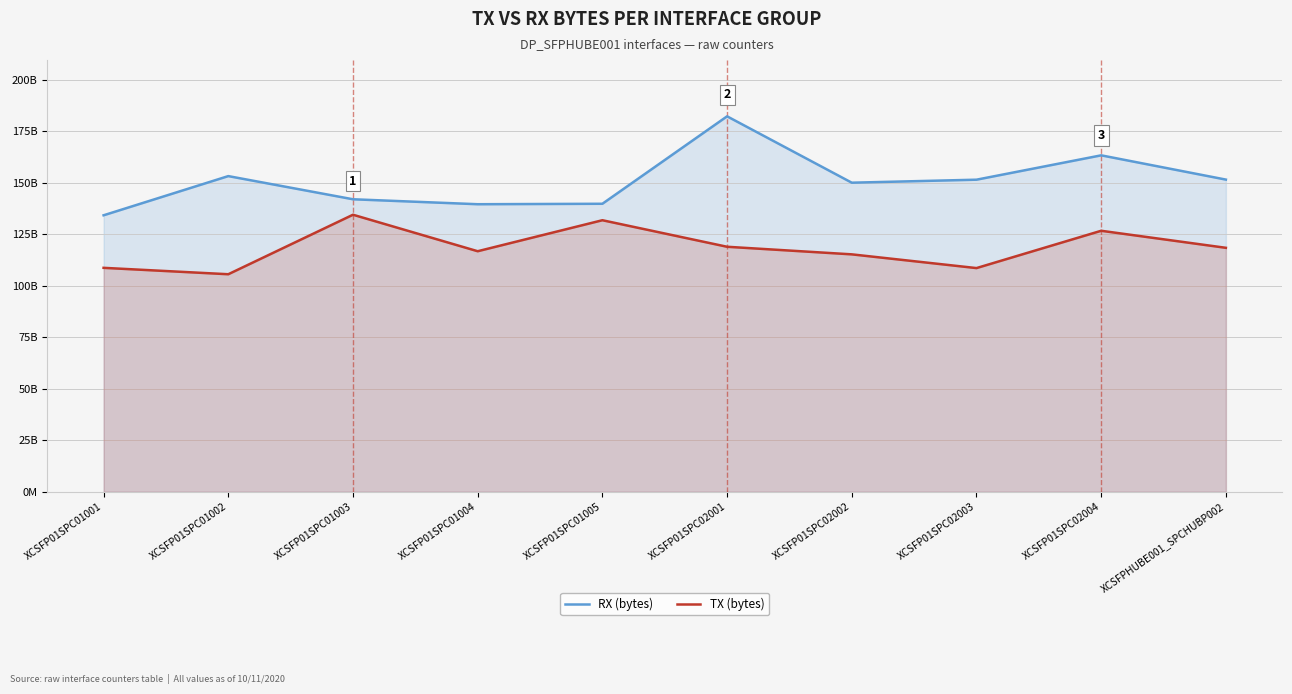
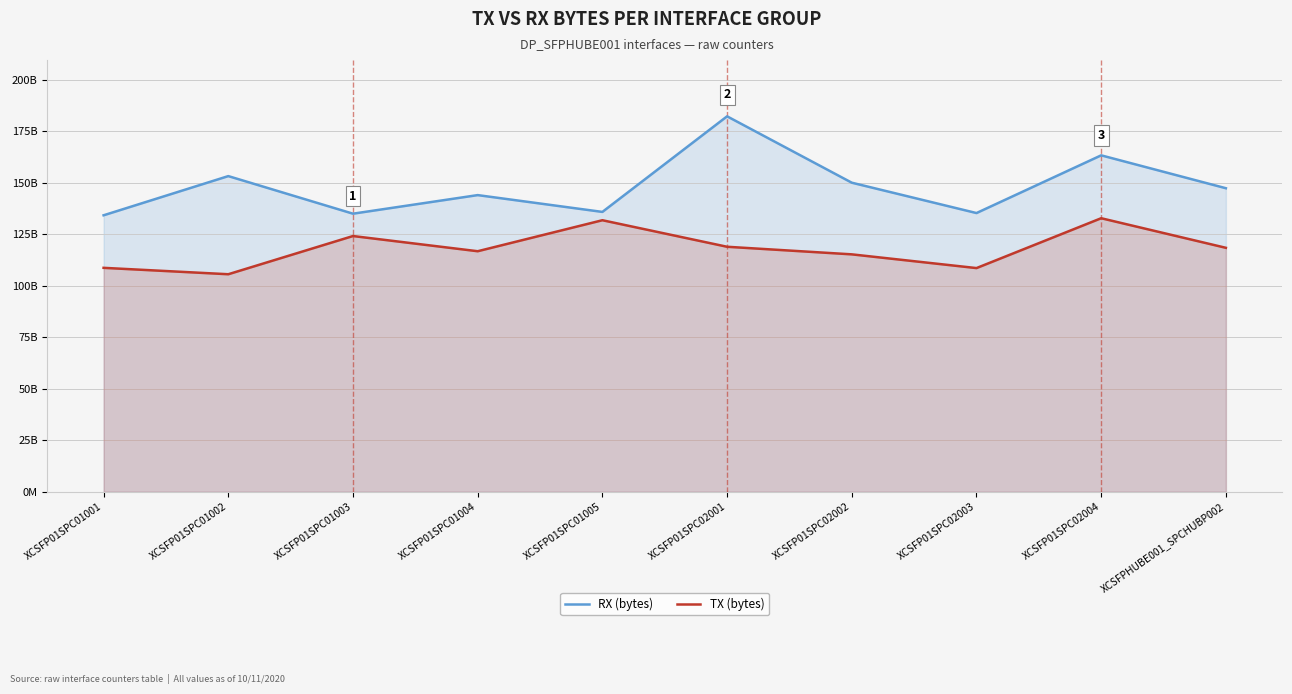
RX (bytes), XCSFP01SPC01003: 142000000000 -> 135000000000
TX (bytes), XCSFP01SPC01003: 134000000000 -> 124000000000
RX (bytes), XCSFP01SPC01004: 140000000000 -> 144000000000
RX (bytes), XCSFP01SPC01005: 140000000000 -> 136000000000
RX (bytes), XCSFP01SPC02003: 152000000000 -> 135000000000
TX (bytes), XCSFP01SPC02004: 127000000000 -> 133000000000
RX (bytes), XCSFPHUBE001_SPCHUBP002: 152000000000 -> 147000000000
